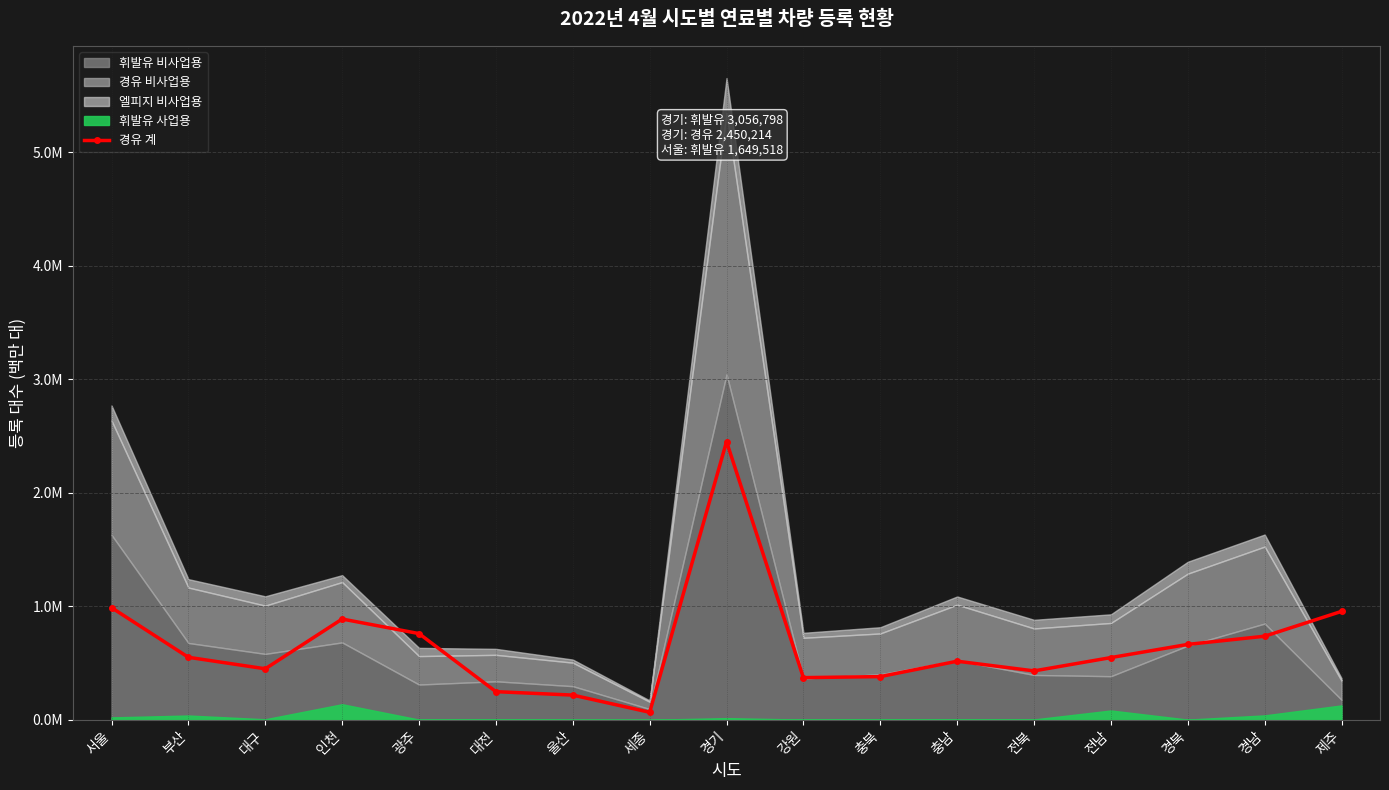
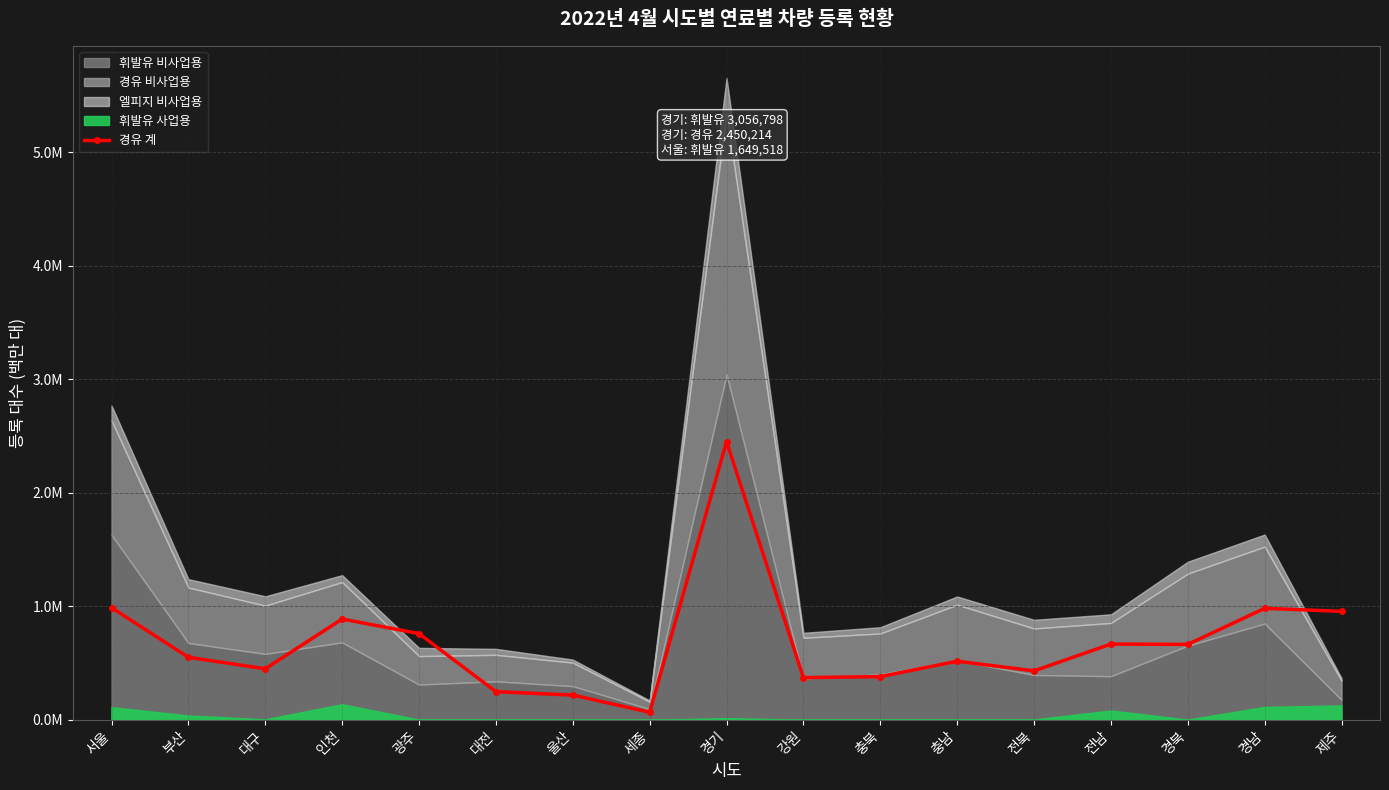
휘발유 사업용, 서울: 20000 -> 110000
경유 계, 전남: 550000 -> 670000
경유 계, 경남: 740000 -> 980000
휘발유 사업용, 경남: 40000 -> 110000
